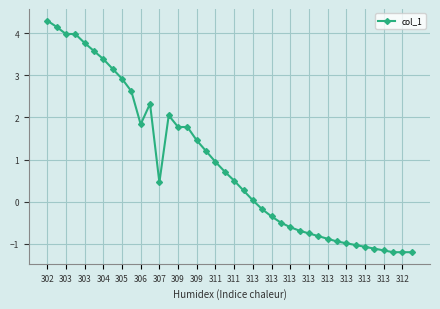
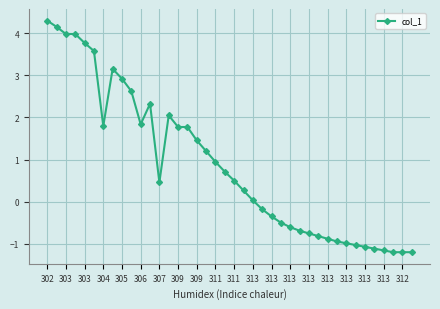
304: 3.4 -> 1.8
